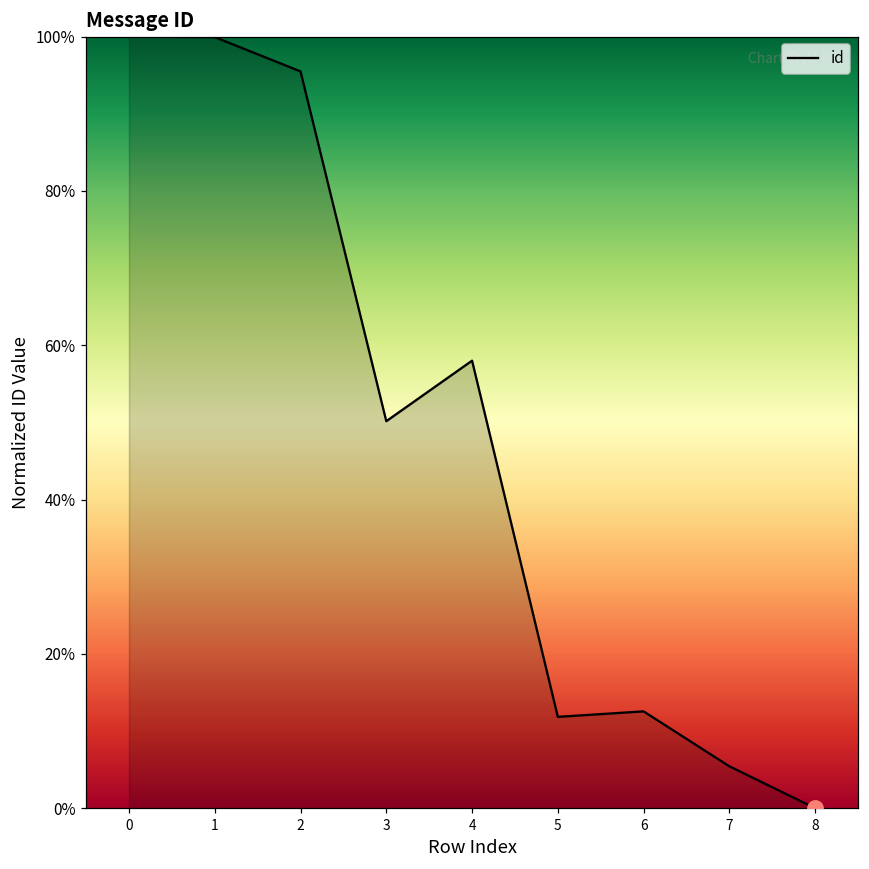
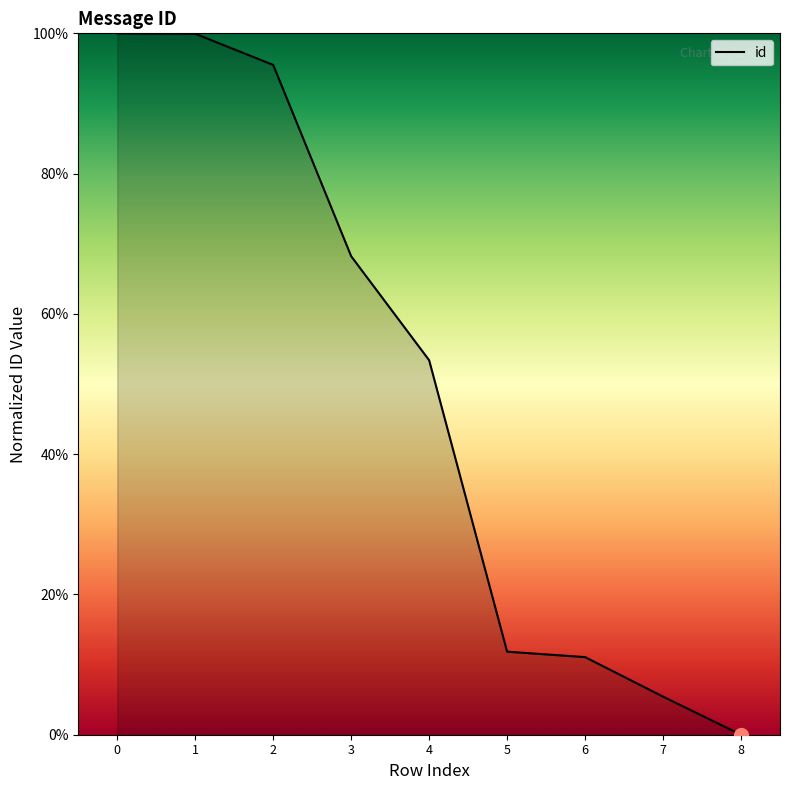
id, 3: 50% -> 68%
id, 4: 58% -> 53%
id, 6: 13% -> 11%
